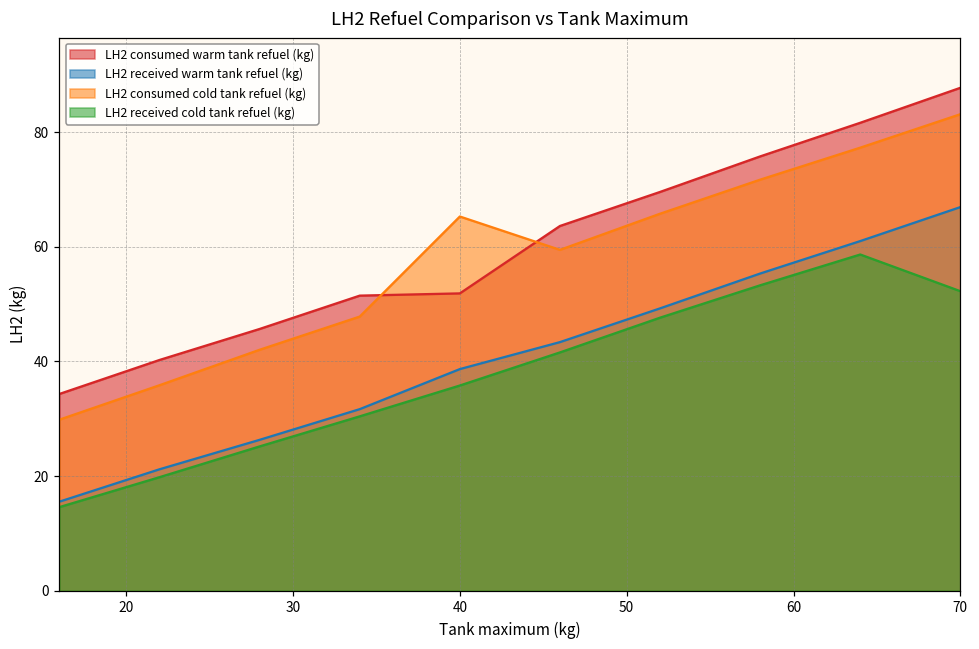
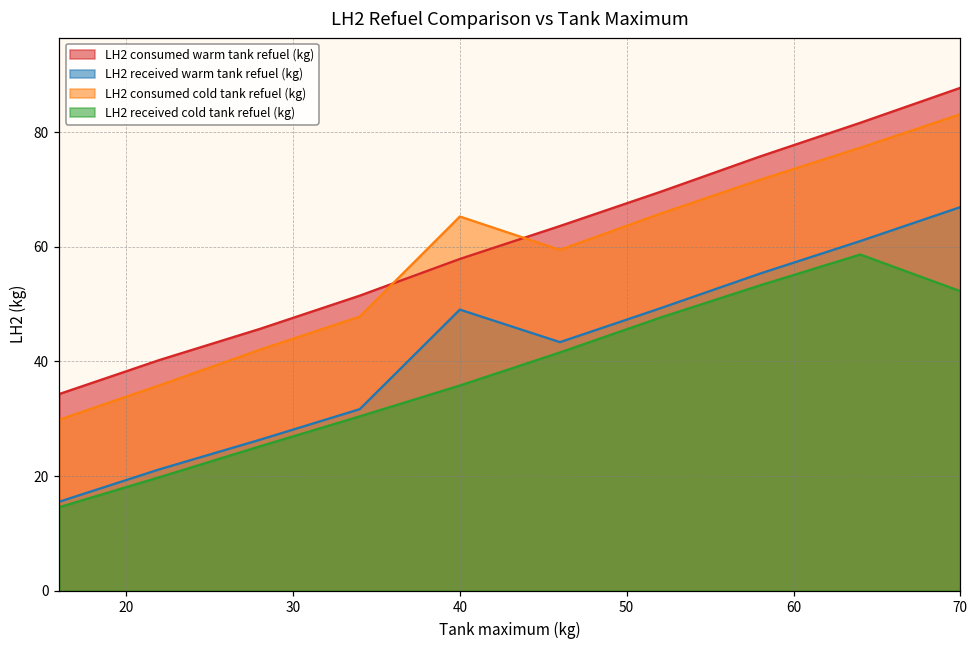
LH2 consumed warm tank refuel (kg), 40: 52 -> 58
LH2 received warm tank refuel (kg), 40: 39 -> 49
